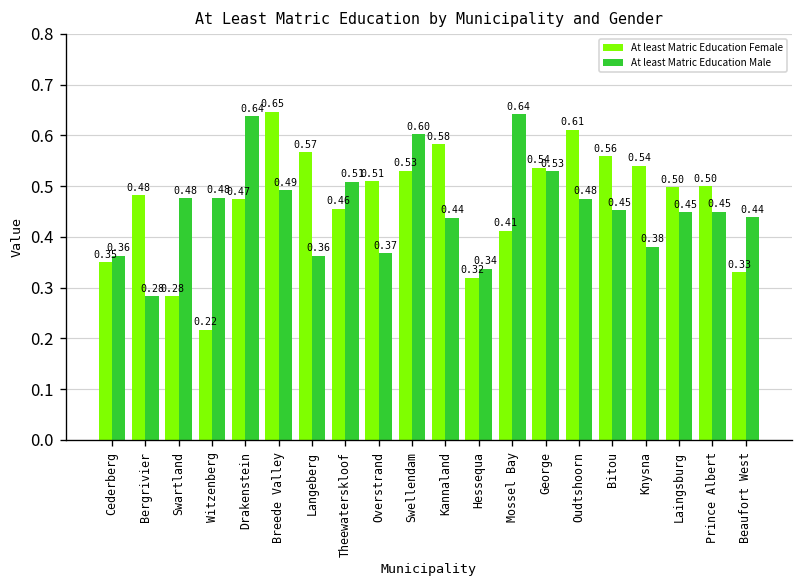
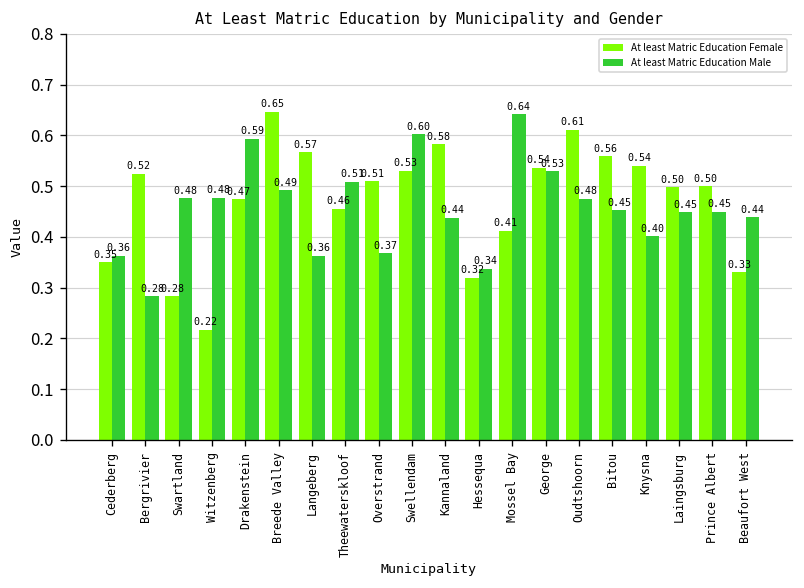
At least Matric Education Female, Bergrivier: 0.48 -> 0.52
At least Matric Education Male, Drakenstein: 0.64 -> 0.59
At least Matric Education Male, Knysna: 0.38 -> 0.40
